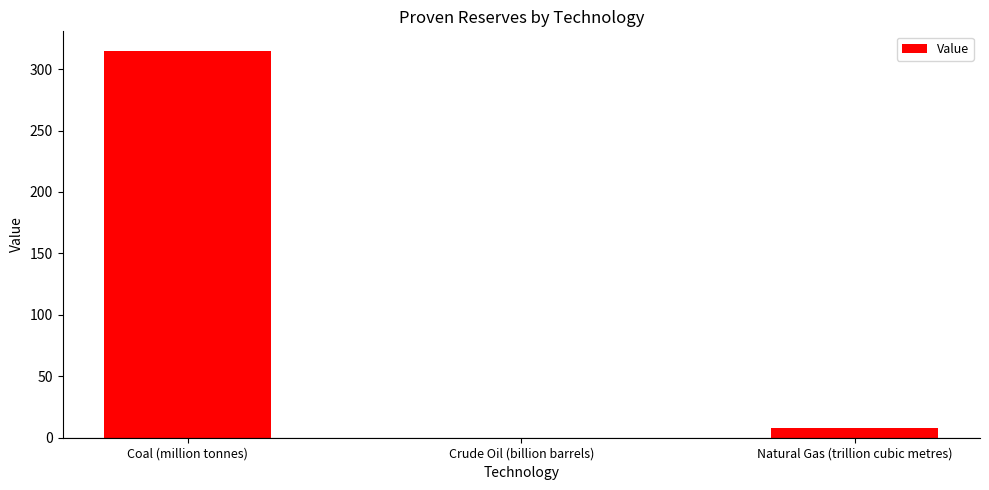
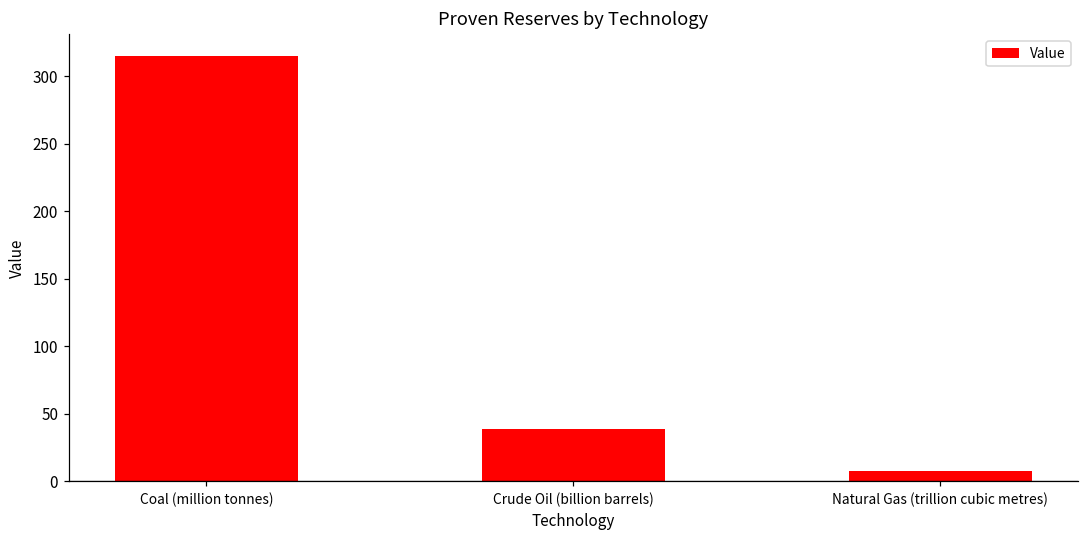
Crude Oil (billion barrels): 0 -> 39
